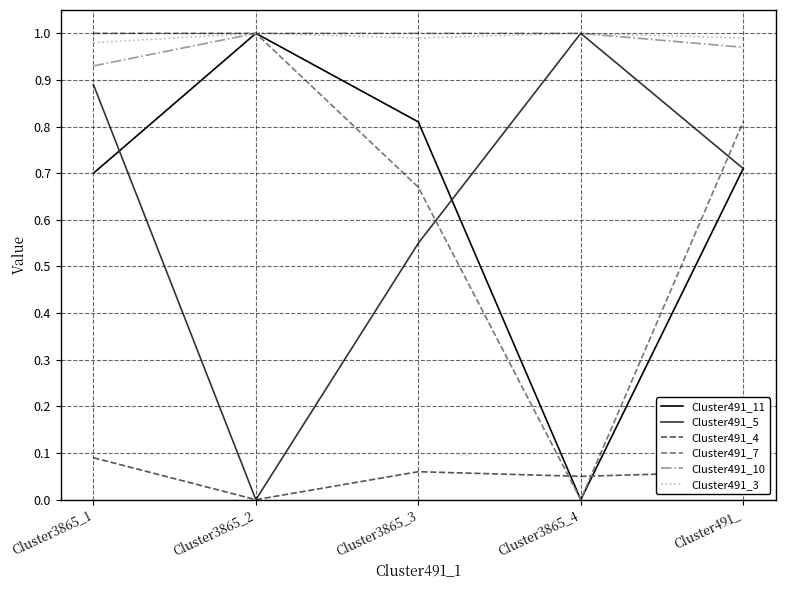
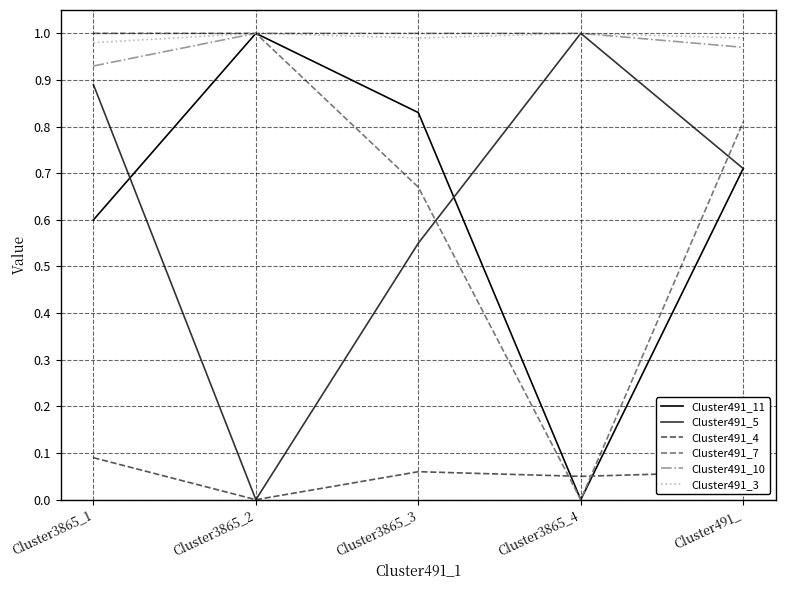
Cluster491_11, Cluster3865_1: 0.7 -> 0.6
Cluster491_11, Cluster3865_3: 0.81 -> 0.83
